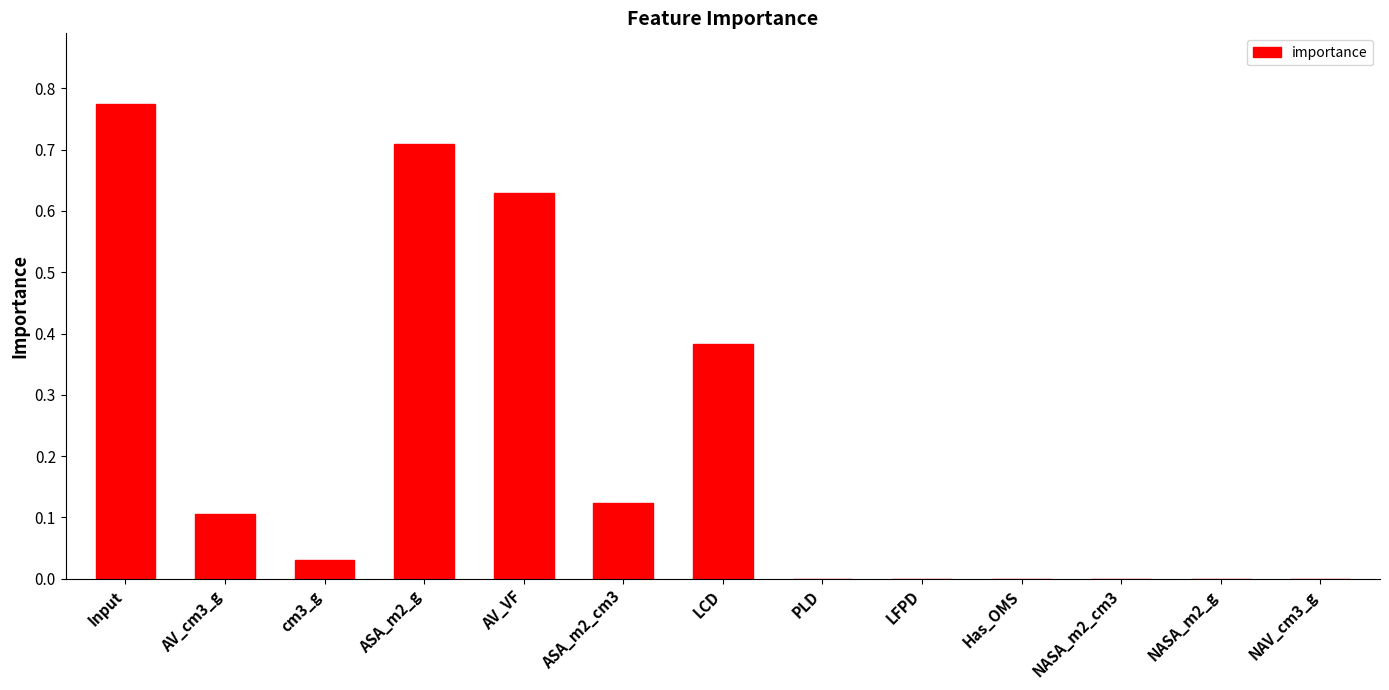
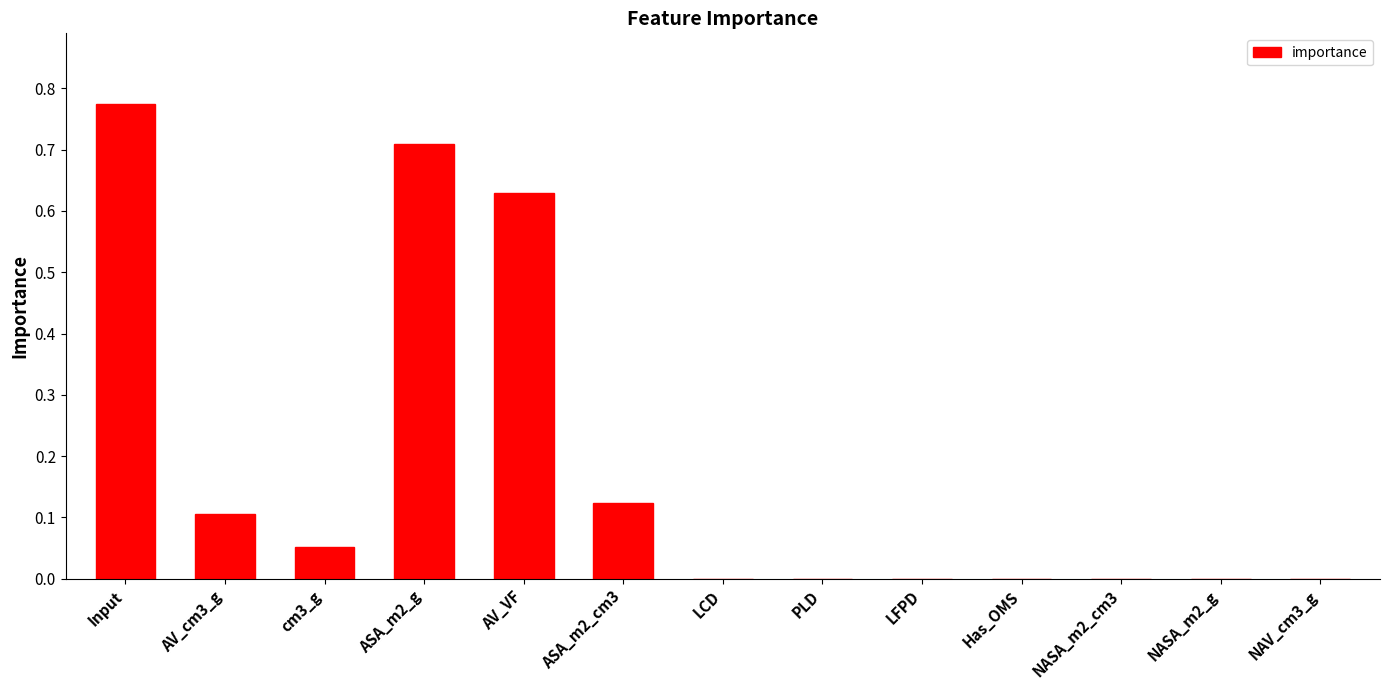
cm3_g: 0.03 -> 0.05
LCD: 0.38 -> 0.00
